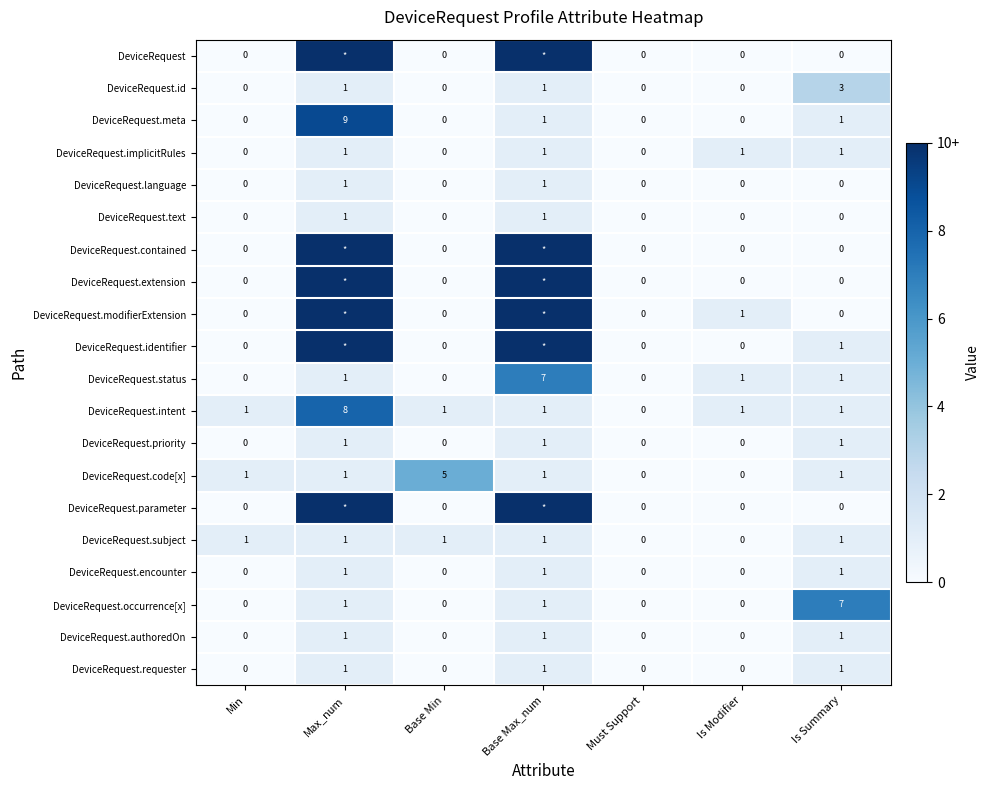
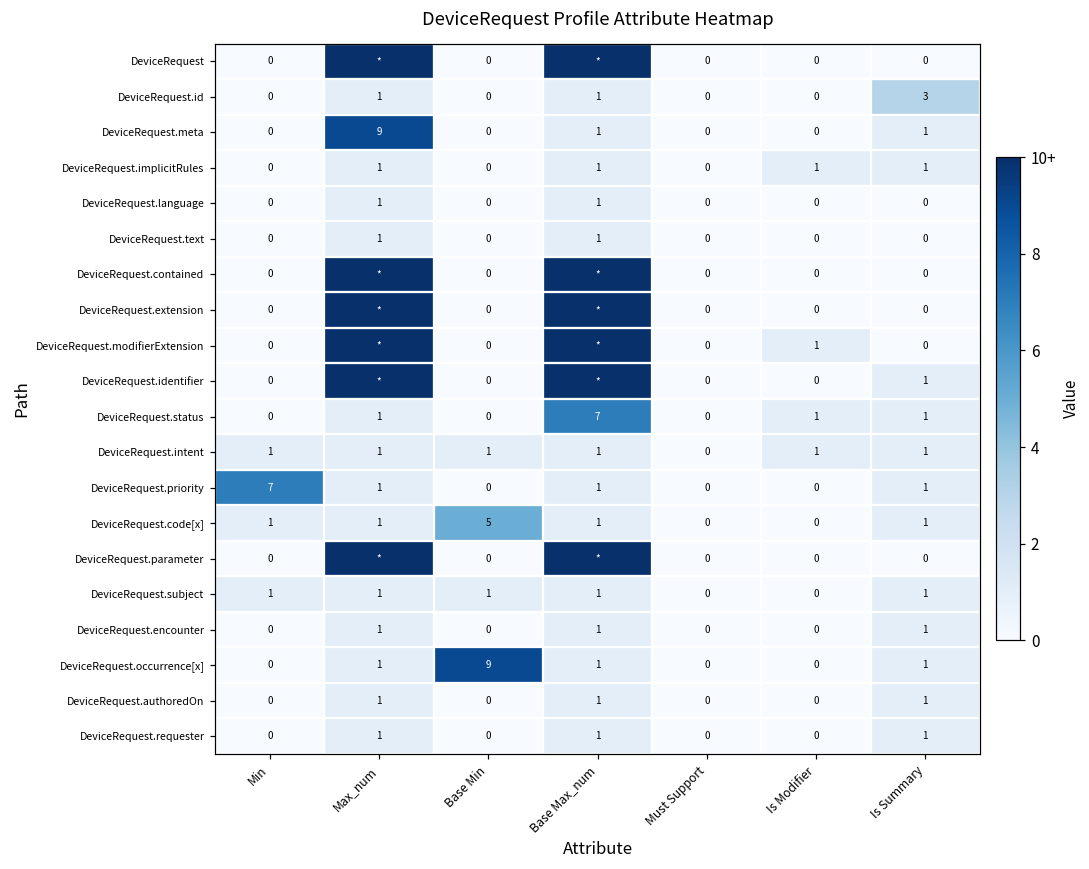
DeviceRequest.intent, Max_num: 8 -> 1
DeviceRequest.priority, Min: 0 -> 7
DeviceRequest.occurrence[x], Base Min: 0 -> 9
DeviceRequest.occurrence[x], Is Summary: 7 -> 1
